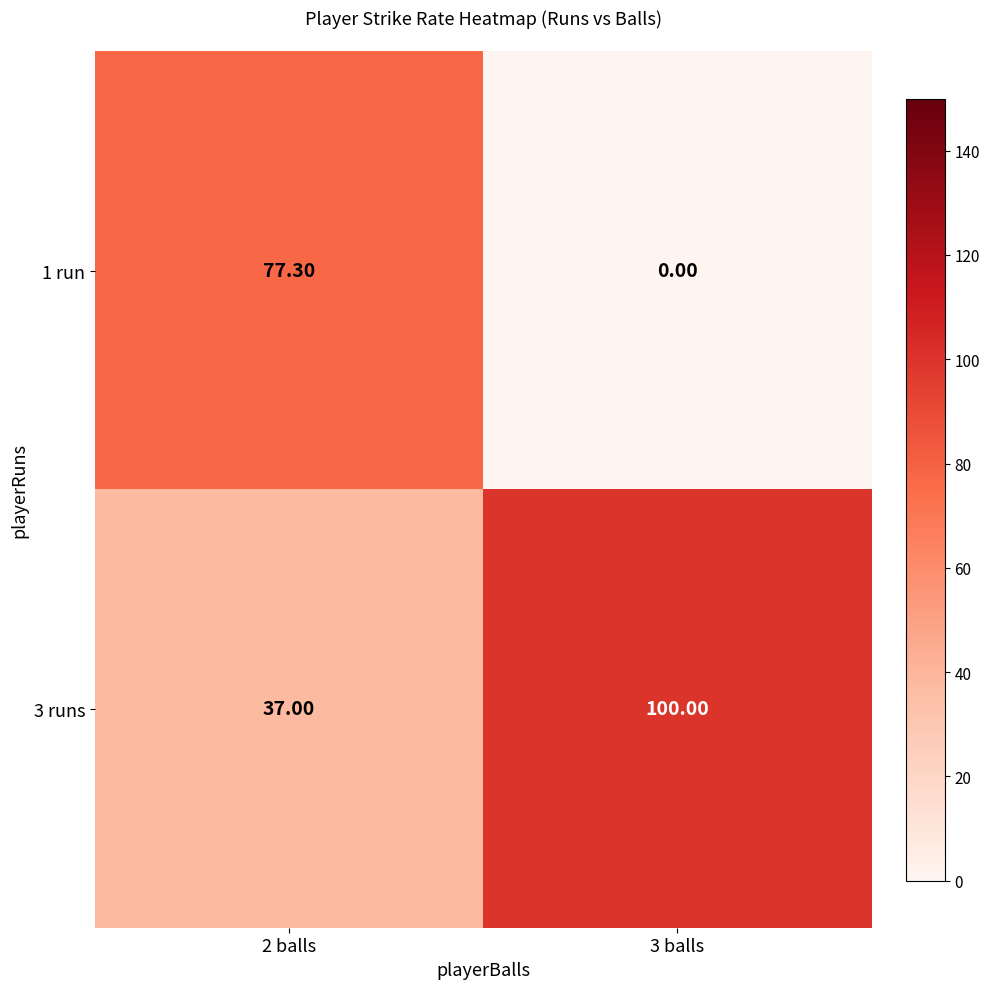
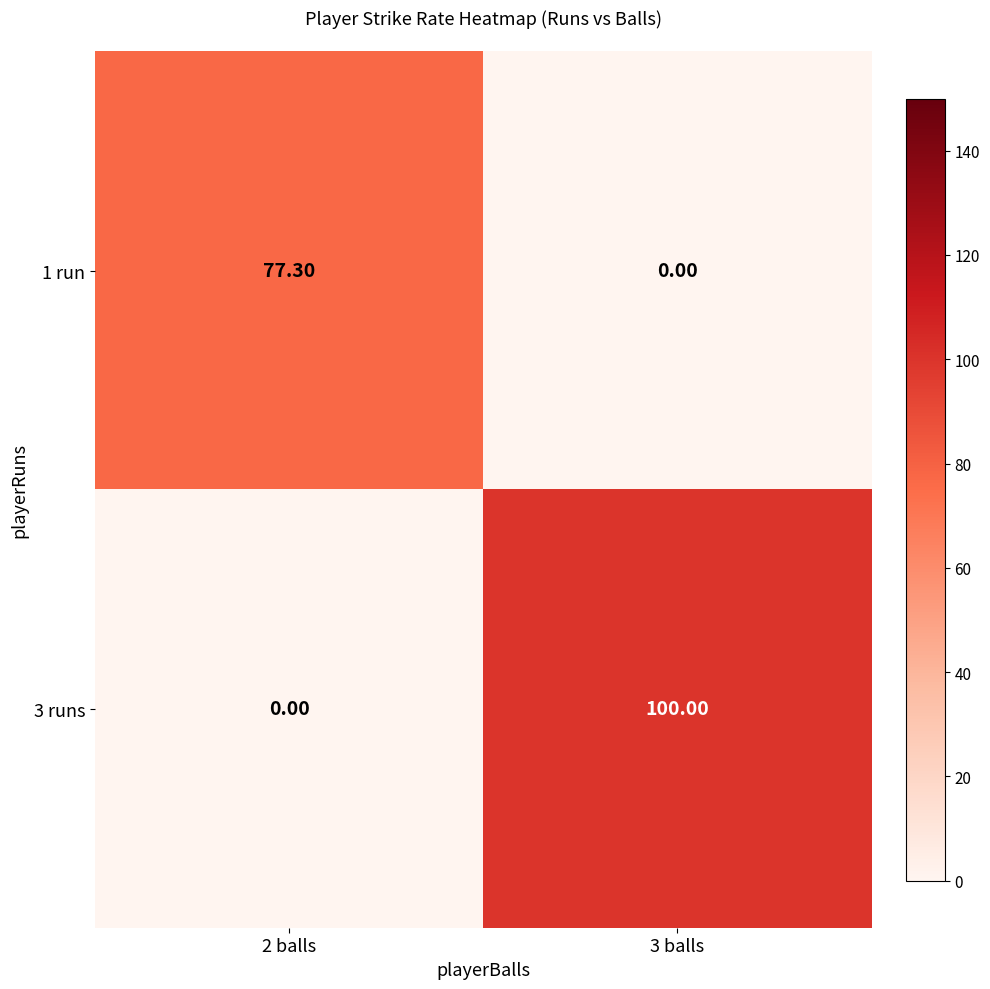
3 runs, 2 balls: 37.00 -> 0.00
